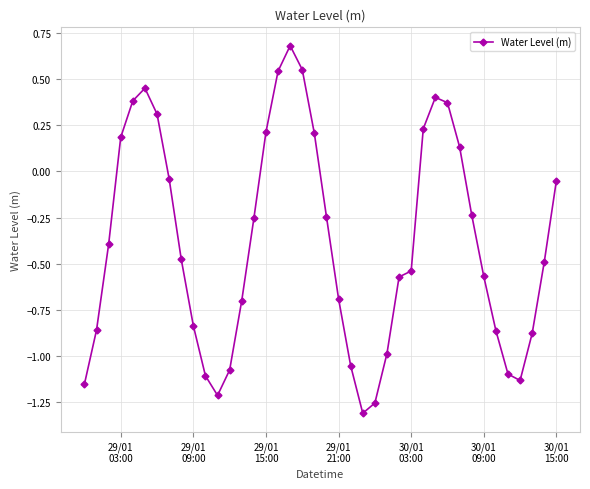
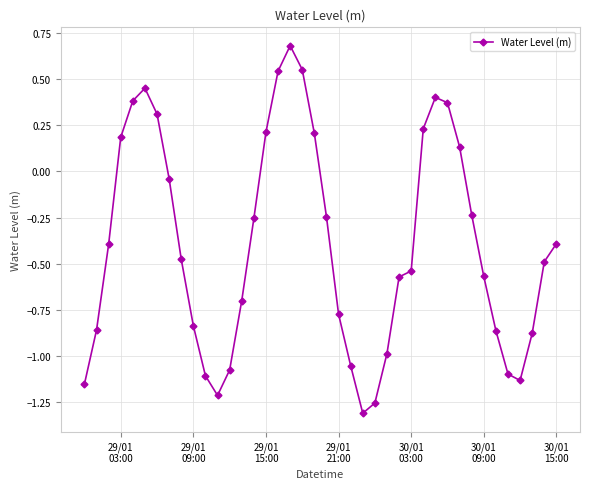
29/01 21:00: -0.69 -> -0.77
30/01 15:00: -0.05 -> -0.39
